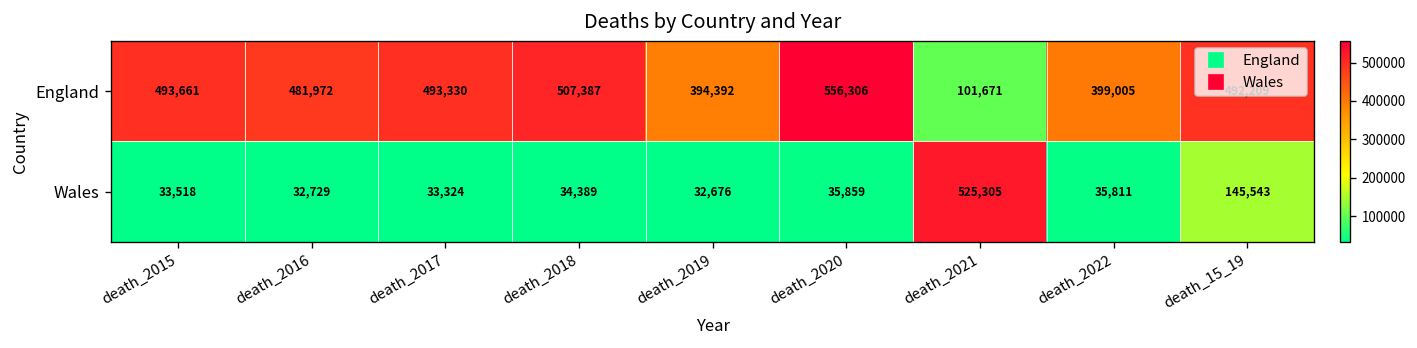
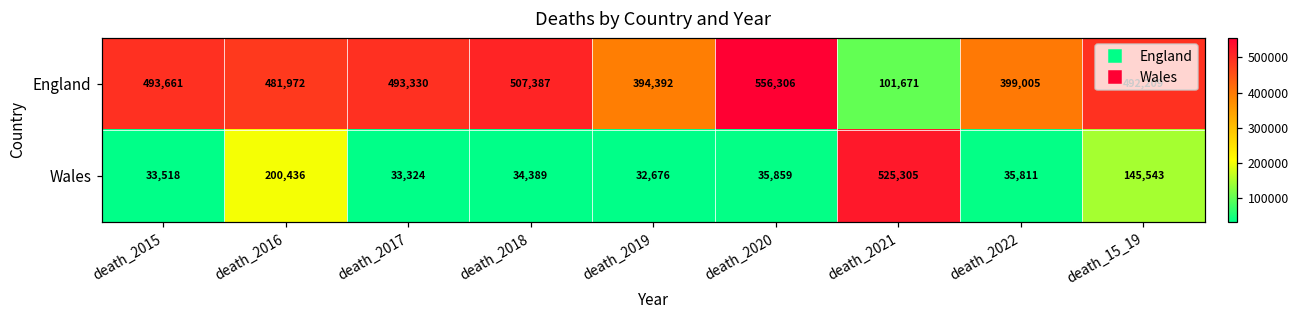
Wales, death_2016: 32,729 -> 200,436
